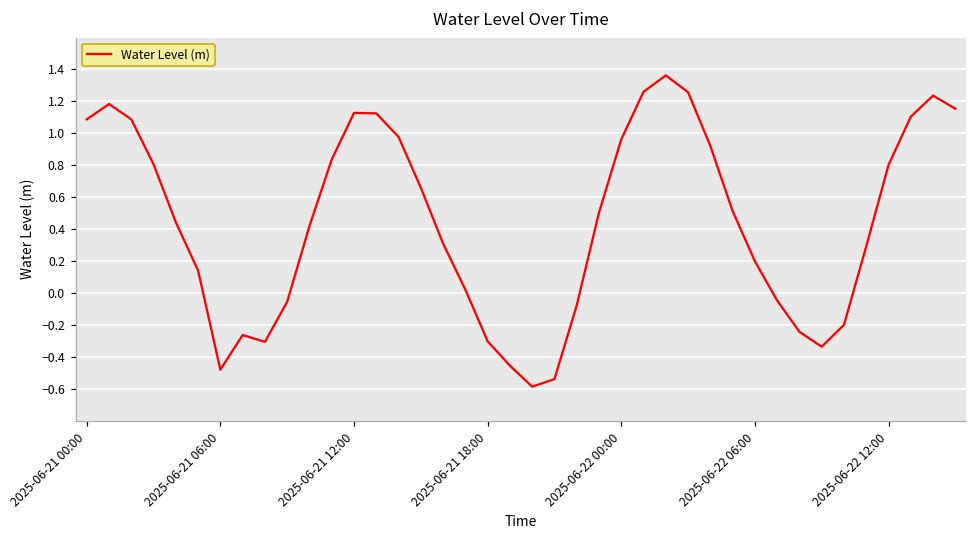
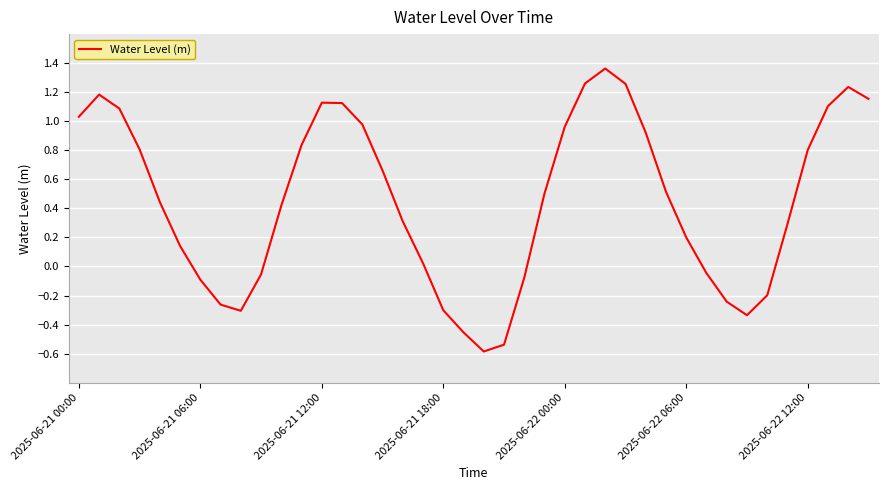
2025-06-21 00:00: 1.09 -> 1.03
2025-06-21 06:00: -0.48 -> -0.09
